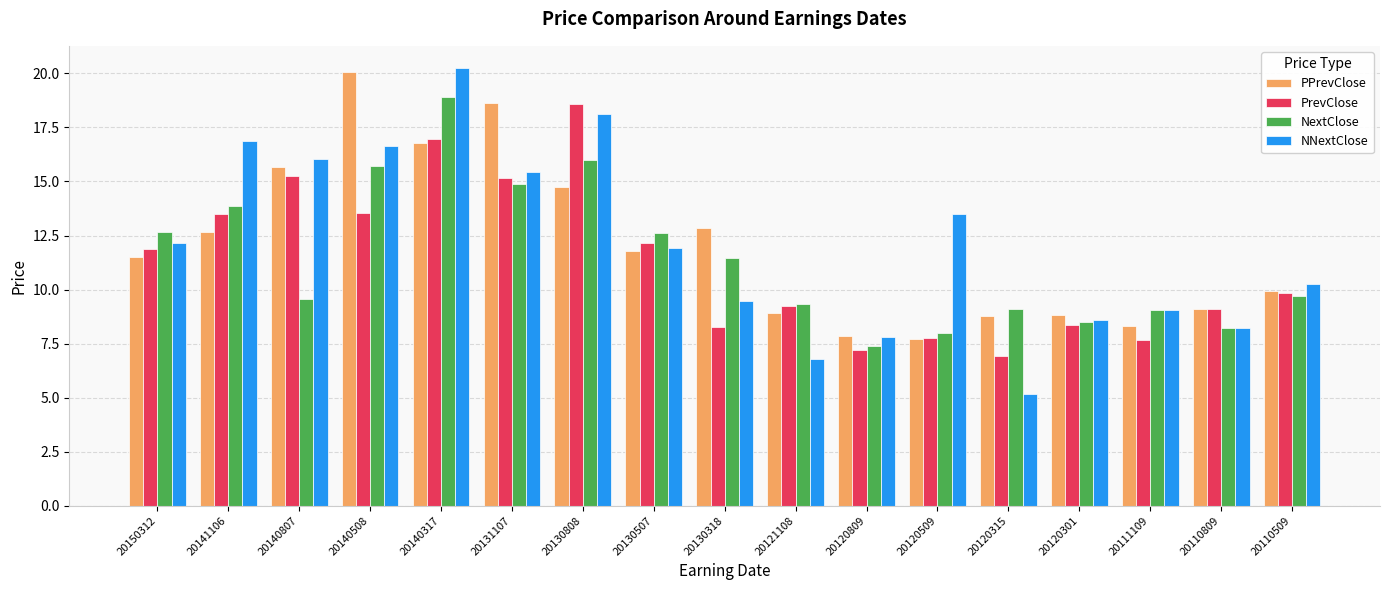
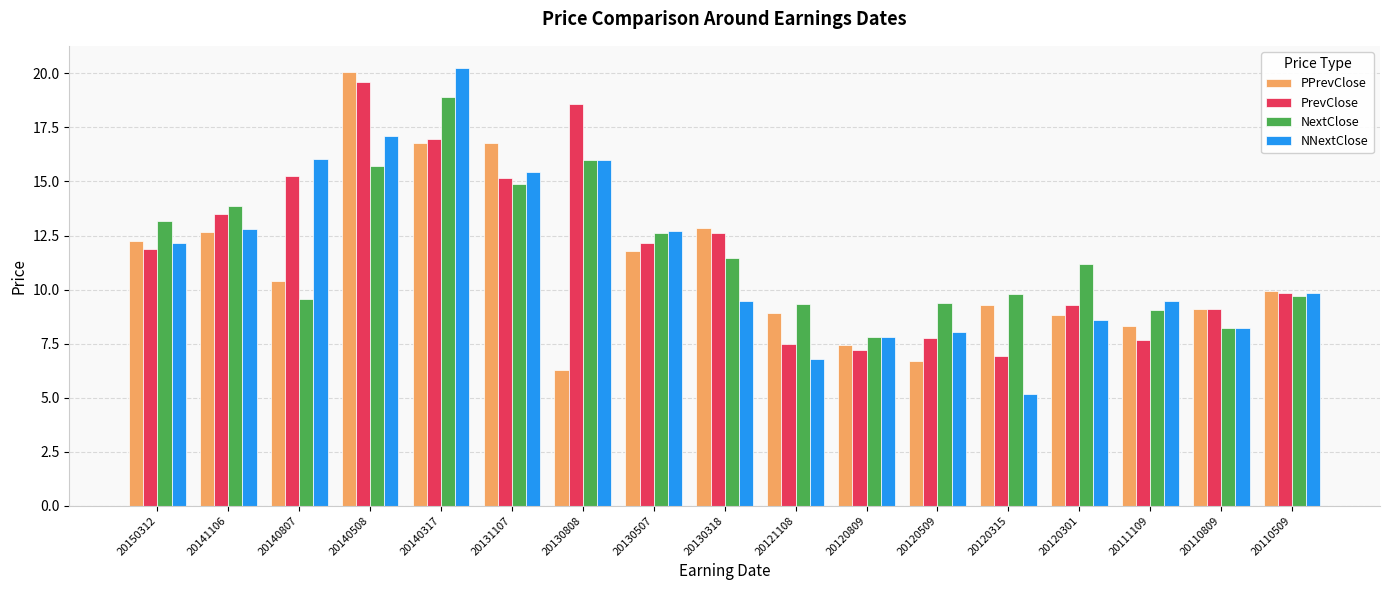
PPrevClose, 20150312: 11.5 -> 12.3
NextClose, 20150312: 12.6 -> 13.2
NNextClose, 20141106: 16.9 -> 12.8
PPrevClose, 20140807: 15.7 -> 10.4
PrevClose, 20140508: 13.5 -> 19.6
NNextClose, 20140508: 16.7 -> 17.1
PPrevClose, 20131107: 18.6 -> 16.8
PPrevClose, 20130808: 14.7 -> 6.3
NNextClose, 20130808: 18.1 -> 16.0
NNextClose, 20130507: 11.9 -> 12.7
PrevClose, 20130318: 8.3 -> 12.6
PrevClose, 20121108: 9.3 -> 7.5
PPrevClose, 20120809: 7.9 -> 7.4
NextClose, 20120809: 7.4 -> 7.8
PPrevClose, 20120509: 7.7 -> 6.7
NextClose, 20120509: 8.0 -> 9.4
NNextClose, 20120509: 13.5 -> 8.0
PPrevClose, 20120315: 8.8 -> 9.3
NextClose, 20120315: 9.1 -> 9.8
PrevClose, 20120301: 8.4 -> 9.3
NextClose, 20120301: 8.5 -> 11.2
NNextClose, 20111109: 9.0 -> 9.5
NNextClose, 20110509: 10.3 -> 9.8
